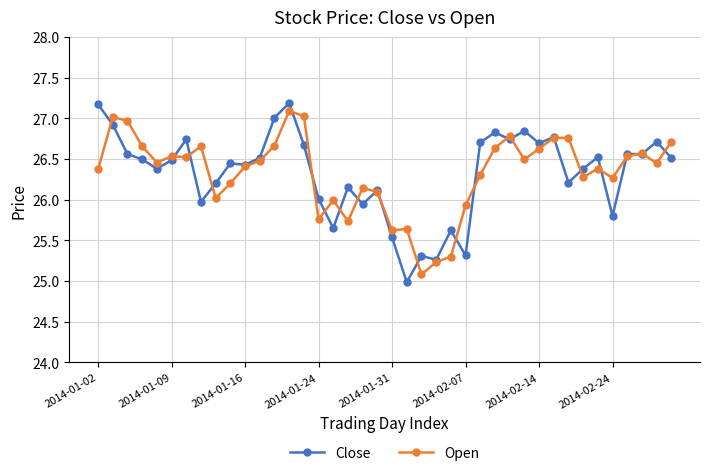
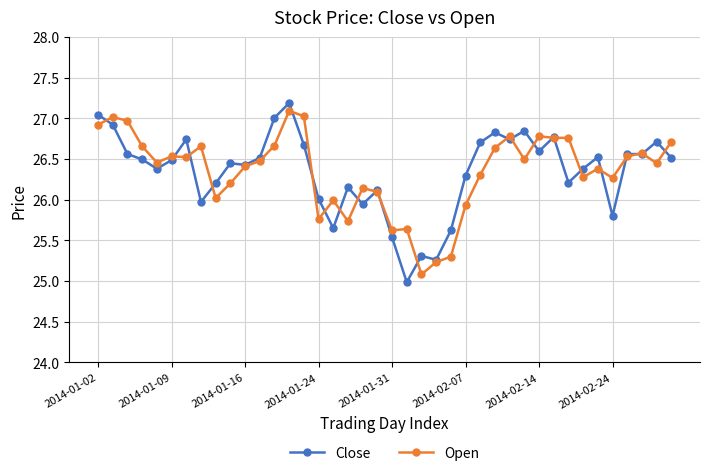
Close, 2014-01-02: 27.2 -> 27.0
Open, 2014-01-02: 26.4 -> 26.9
Close, 2014-02-07: 25.3 -> 26.3
Close, 2014-02-14: 26.7 -> 26.6
Open, 2014-02-14: 26.6 -> 26.8
